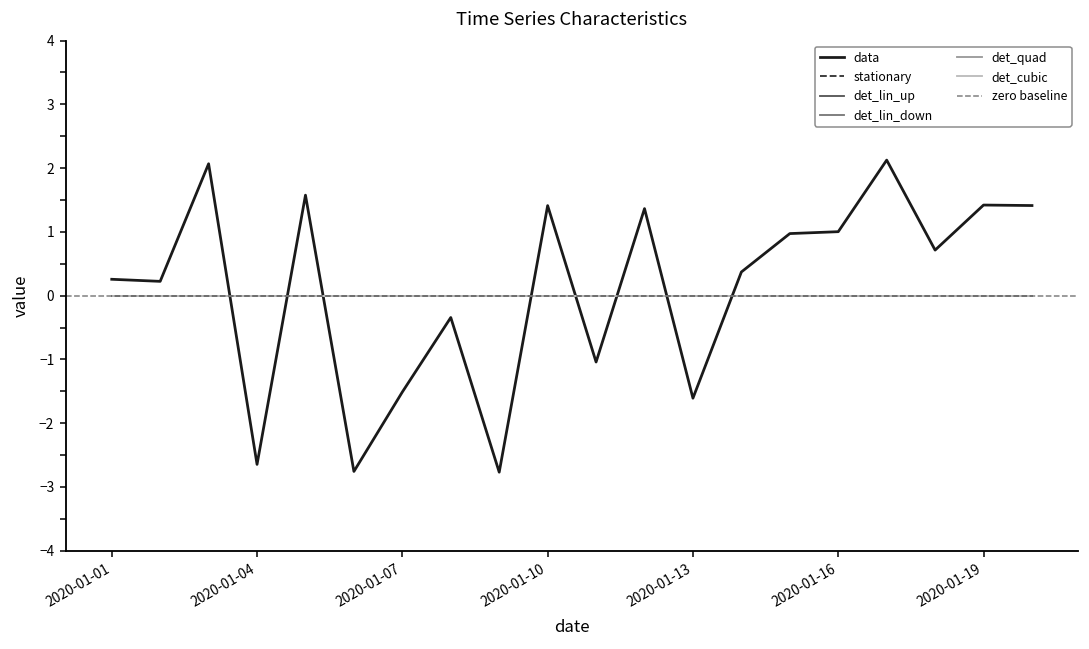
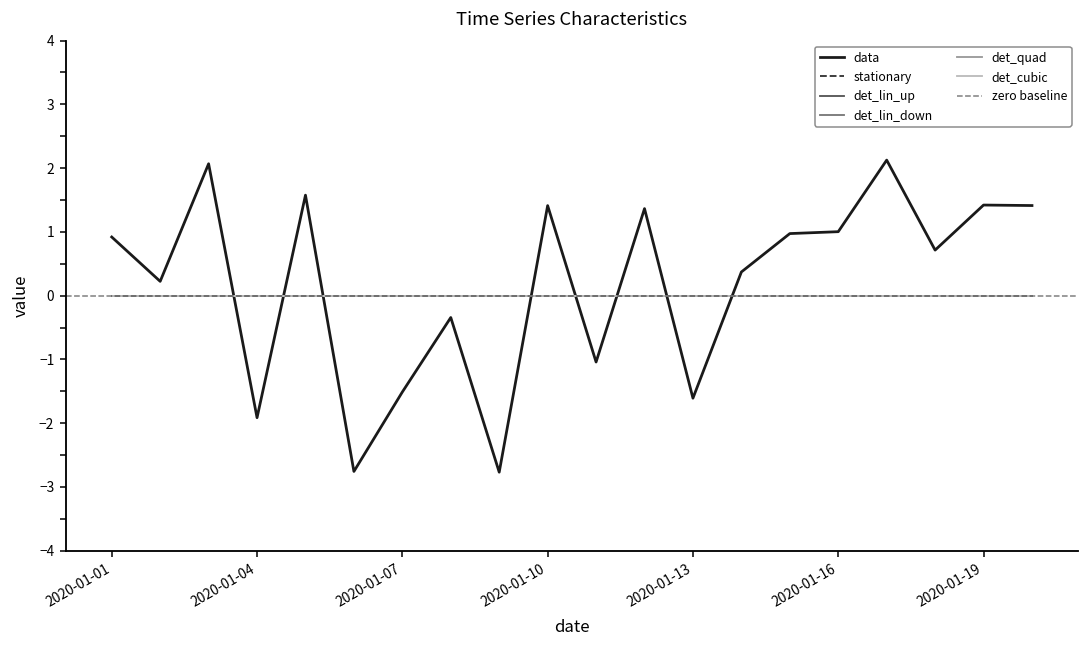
data, 2020-01-01: 0.3 -> 0.9
data, 2020-01-04: -2.6 -> -1.9
